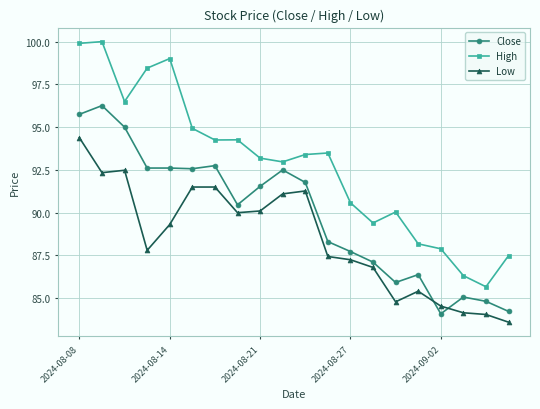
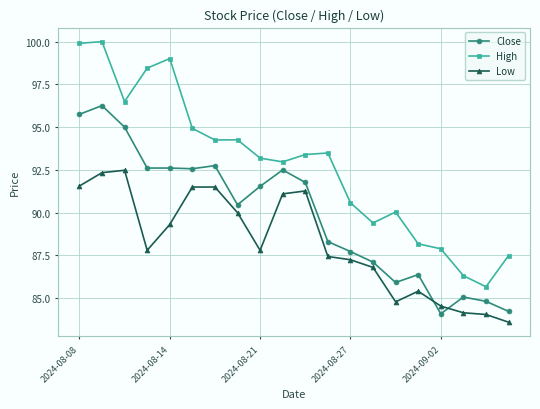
Low, 2024-08-08: 94.4 -> 91.6
Low, 2024-08-21: 90.1 -> 87.8
